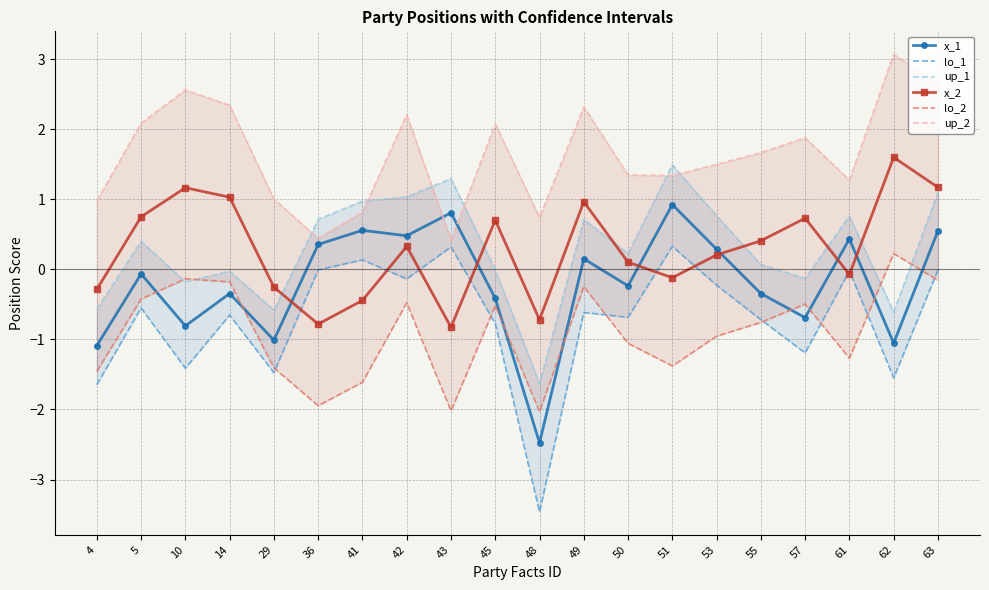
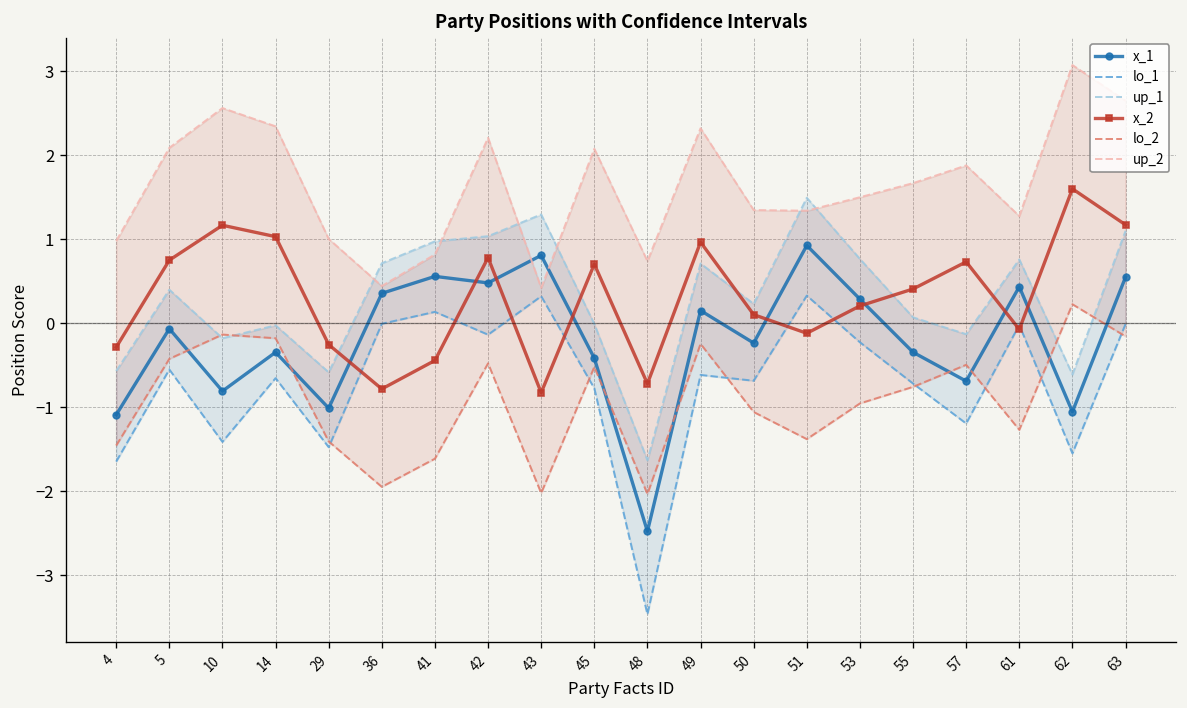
x_2, 42: 0.3 -> 0.8
